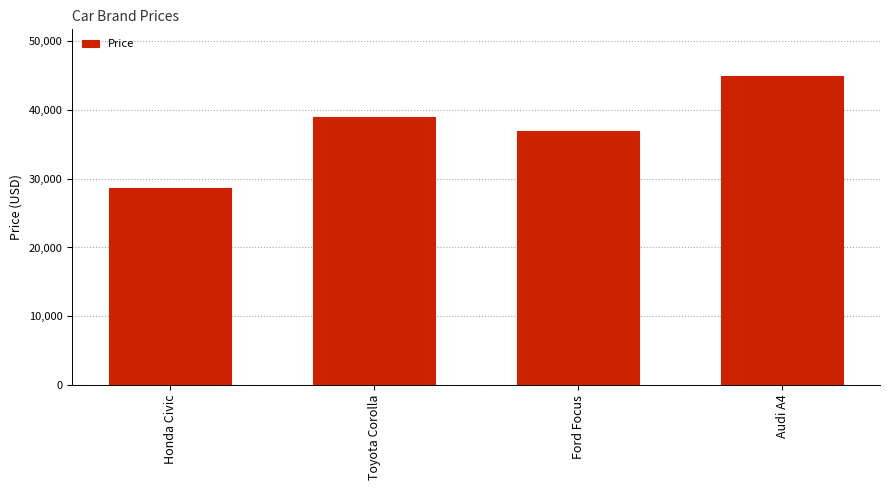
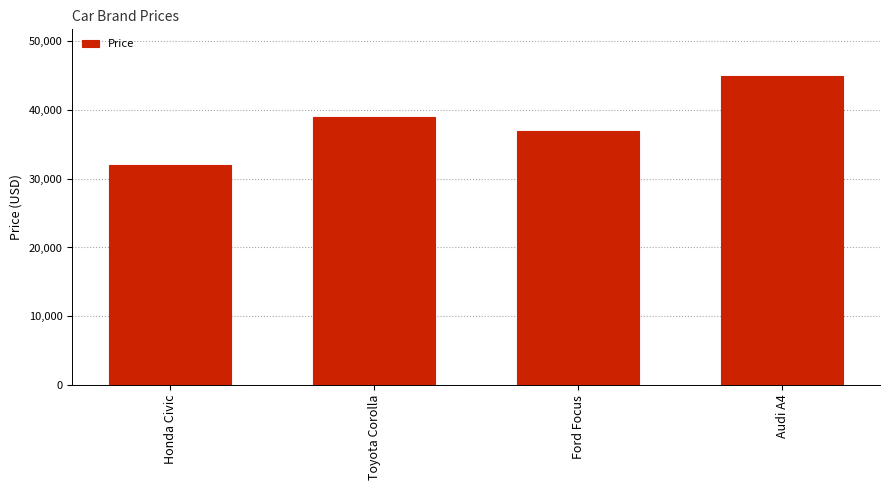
Honda Civic: 29,000 -> 32,000
